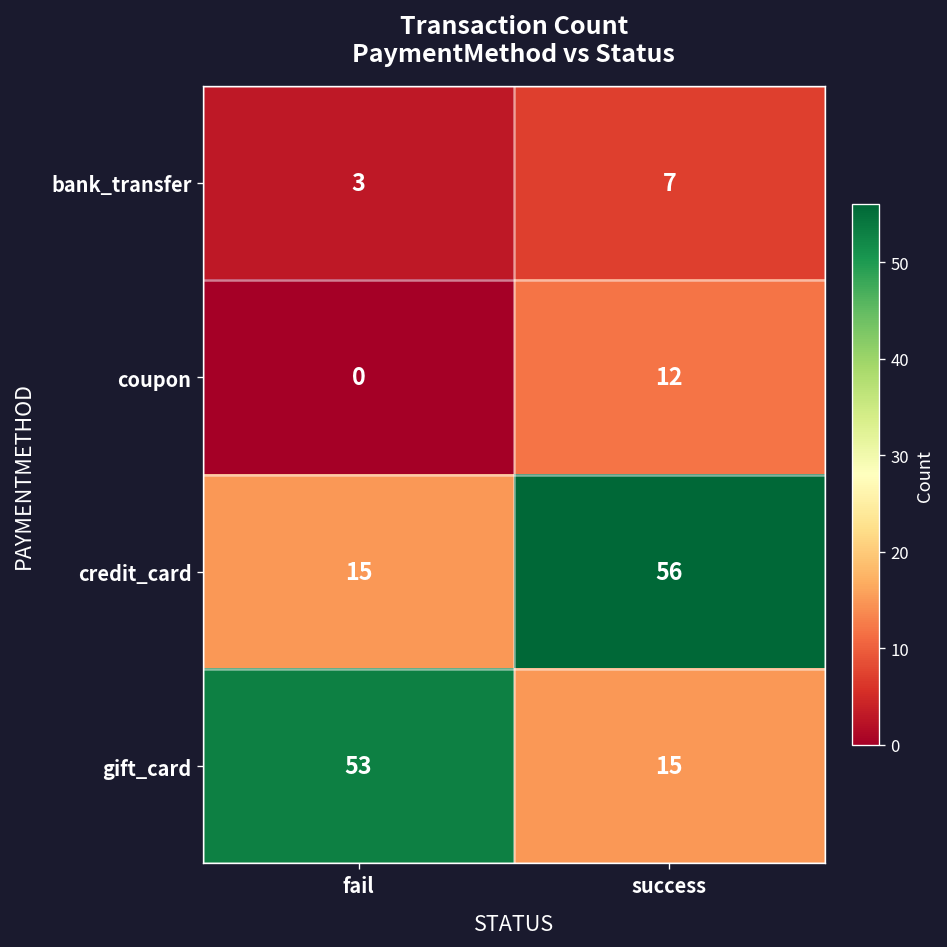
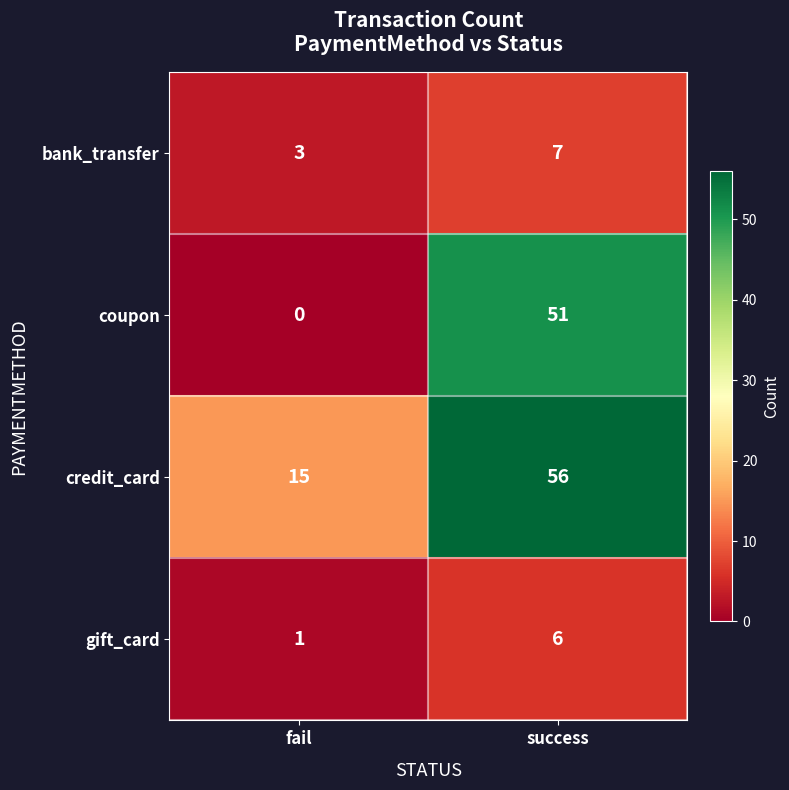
coupon, success: 12 -> 51
gift_card, fail: 53 -> 1
gift_card, success: 15 -> 6
